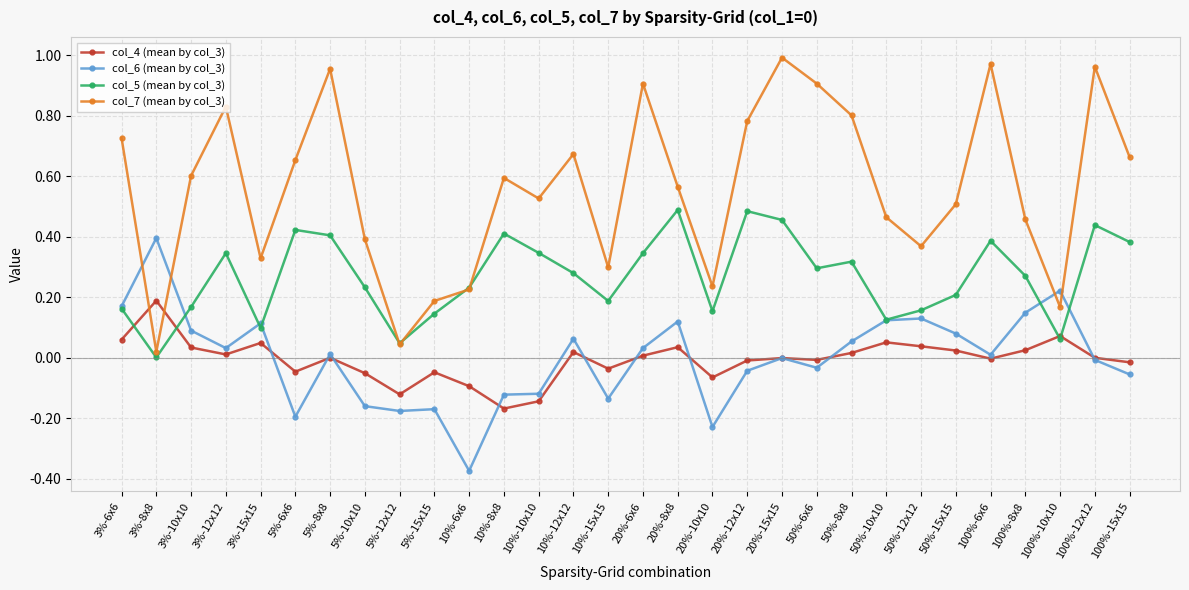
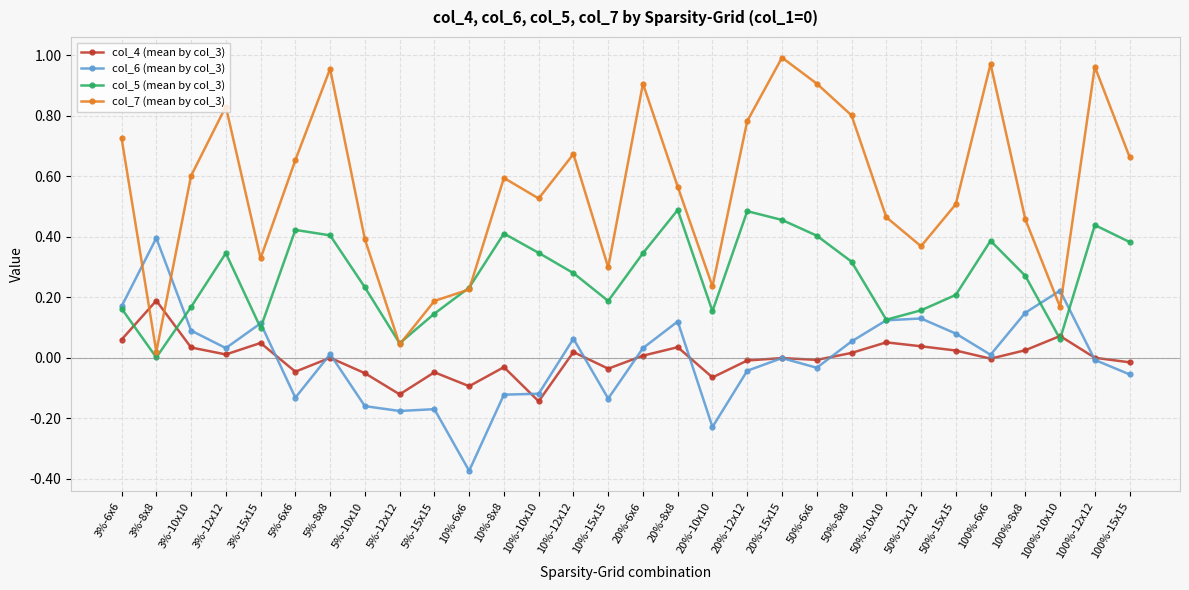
col_6 (mean by col_3), 5%-6x6: -0.20 -> -0.13
col_4 (mean by col_3), 10%-8x8: -0.17 -> -0.03
col_5 (mean by col_3), 50%-6x6: 0.30 -> 0.40
